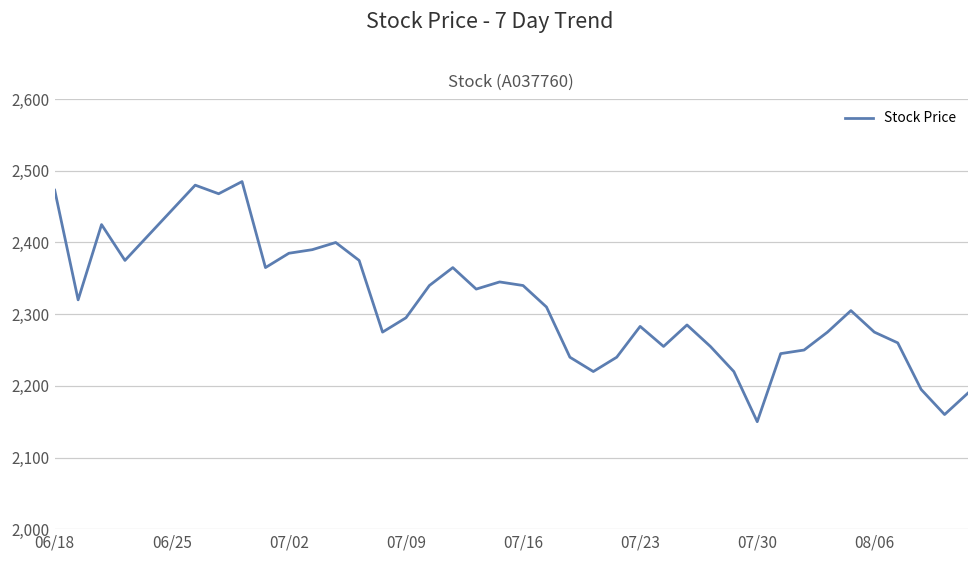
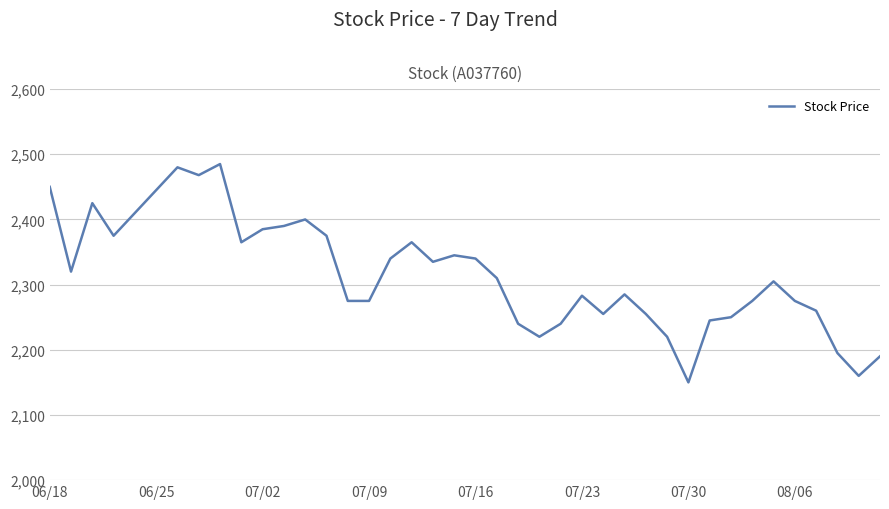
06/18: 2,470 -> 2,450
07/09: 2,300 -> 2,280
